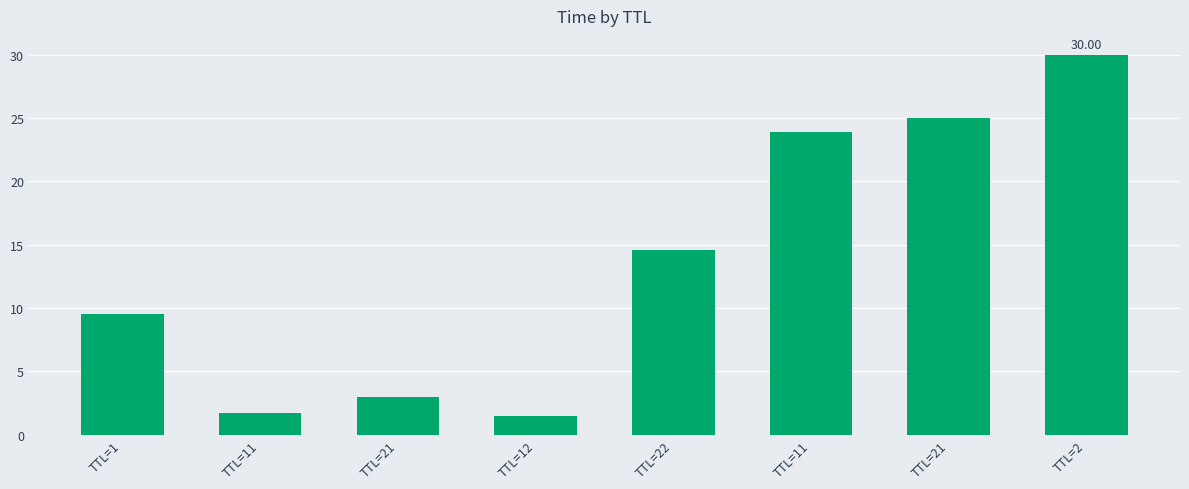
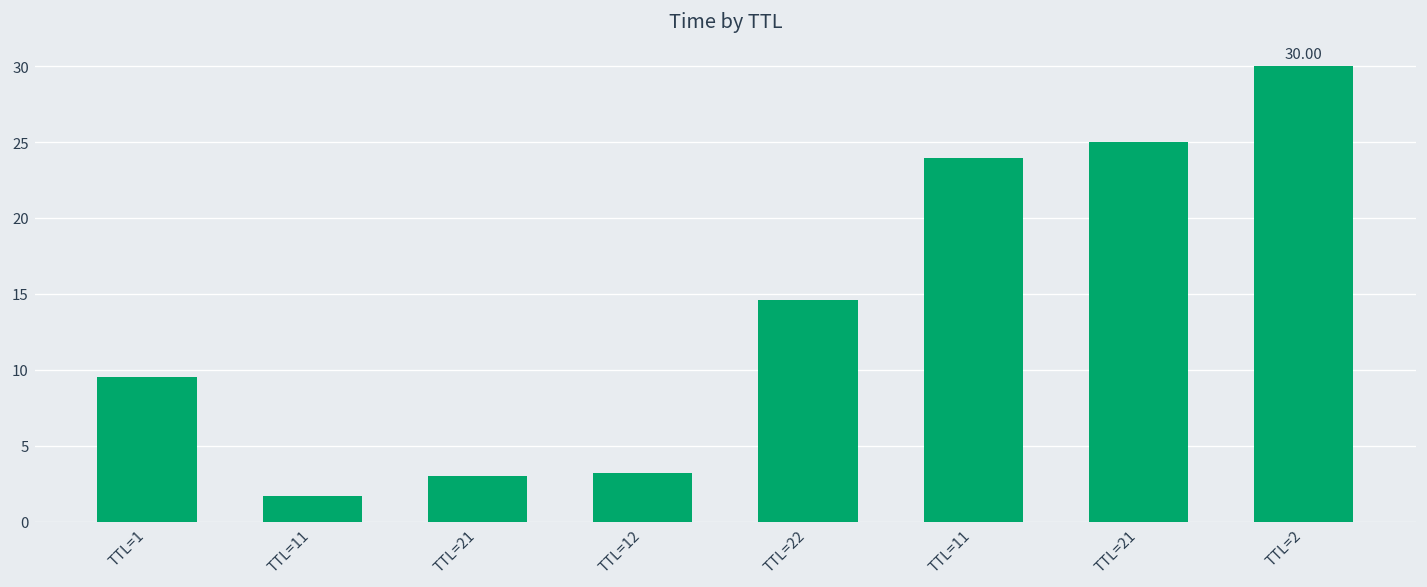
TTL=12: 1.4 -> 3.2
